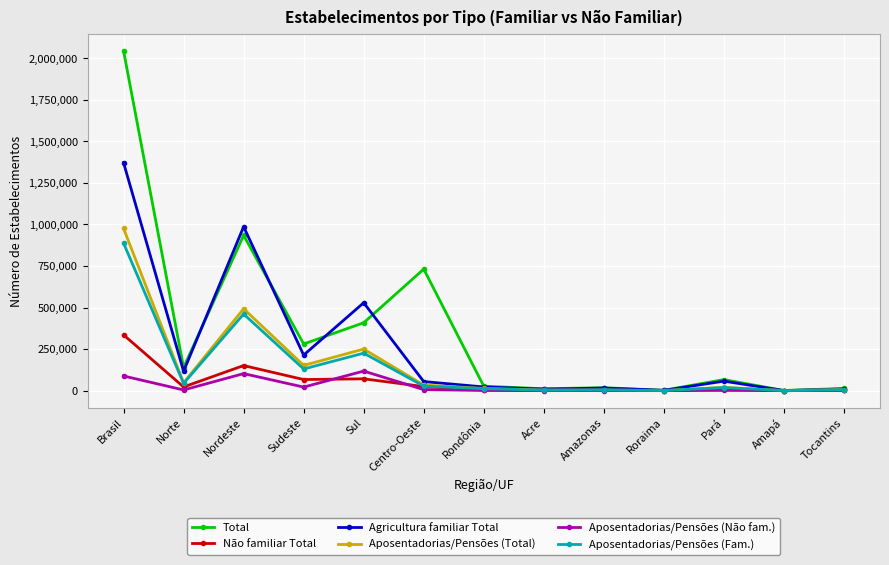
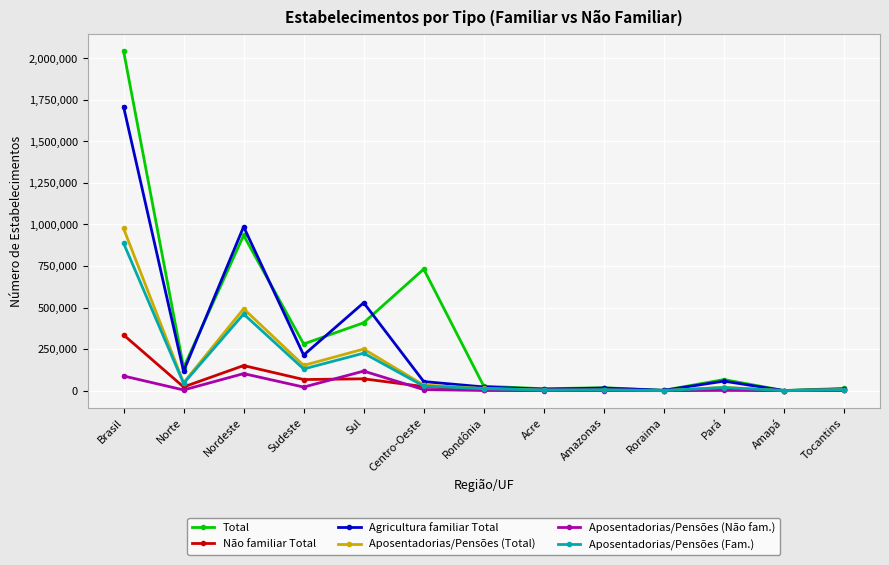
Agricultura familiar Total, Brasil: 1,370,000 -> 1,710,000
